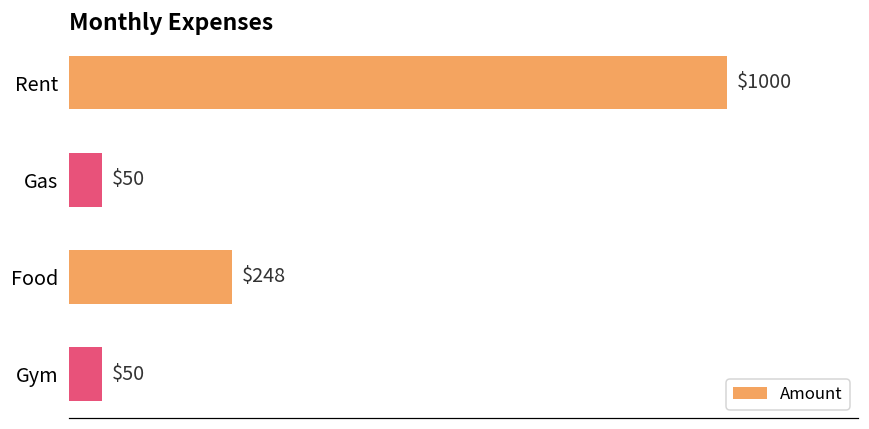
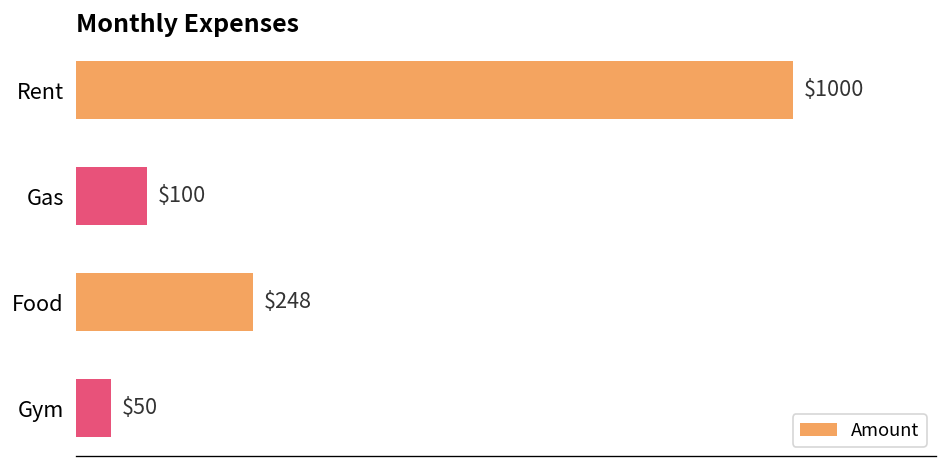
Gas: $50 -> $100
